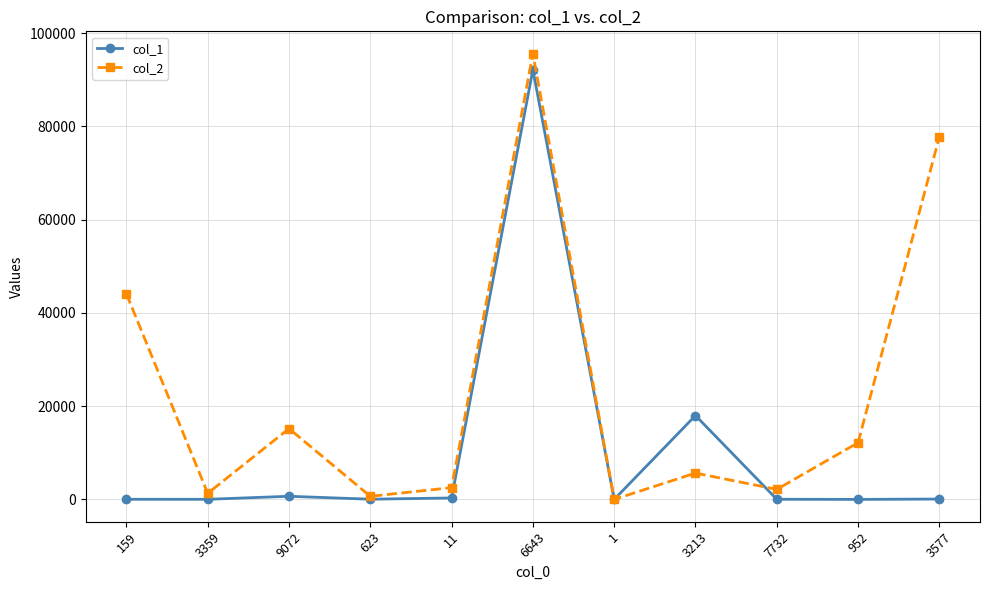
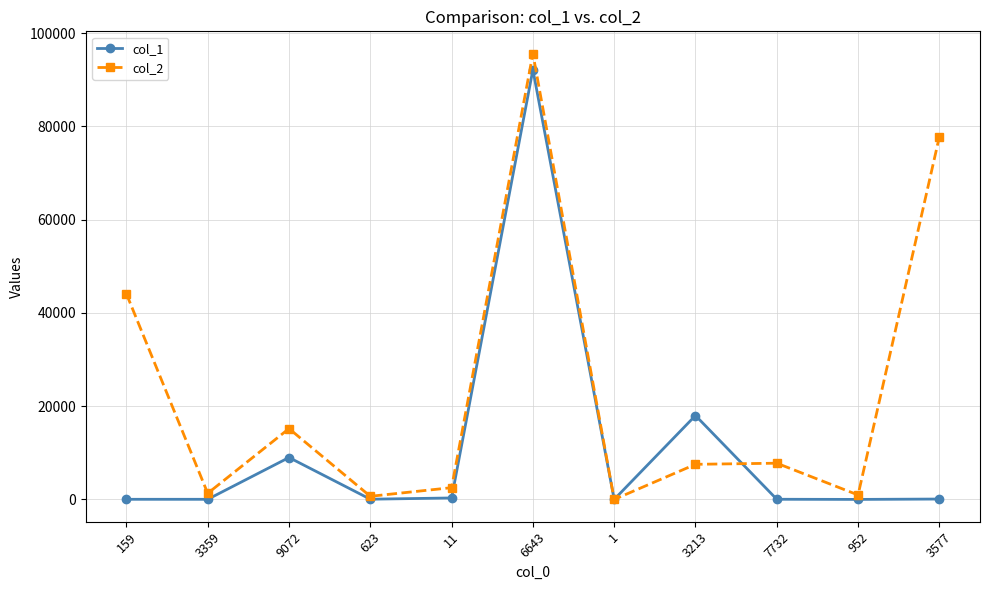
col_1, 9072: 1000 -> 9000
col_2, 3213: 6000 -> 8000
col_2, 7732: 2000 -> 8000
col_2, 952: 12000 -> 1000
